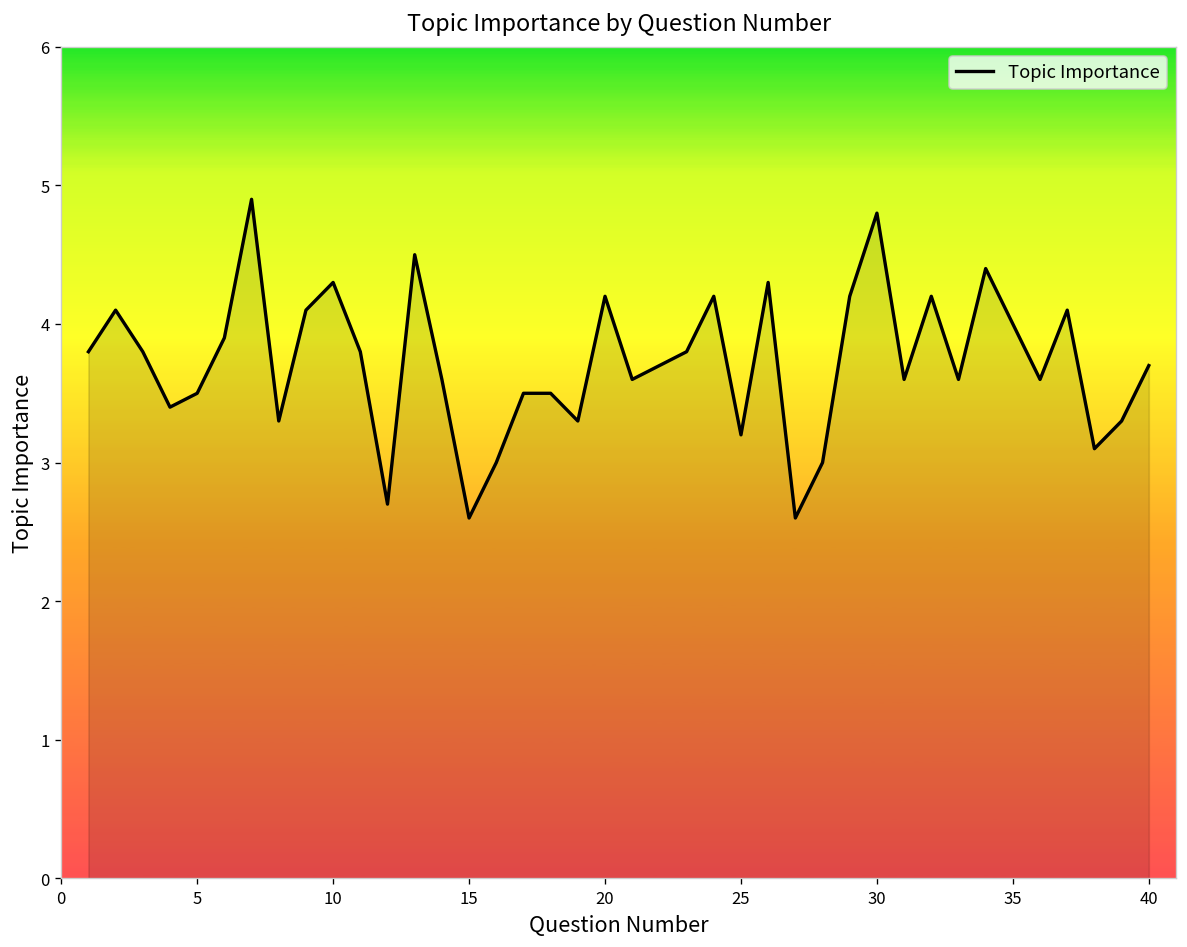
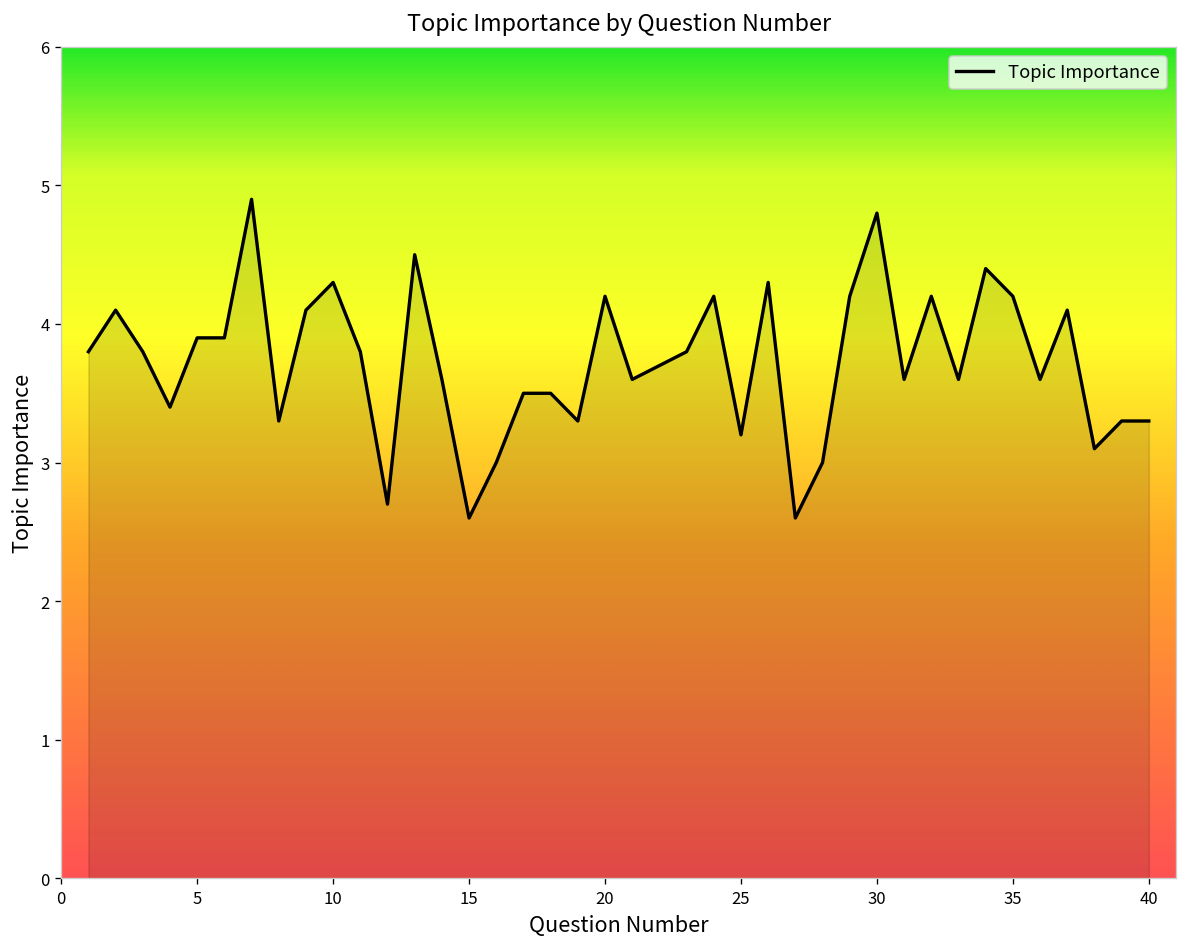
5: 3.5 -> 3.9
35: 4.0 -> 4.2
40: 3.7 -> 3.3
